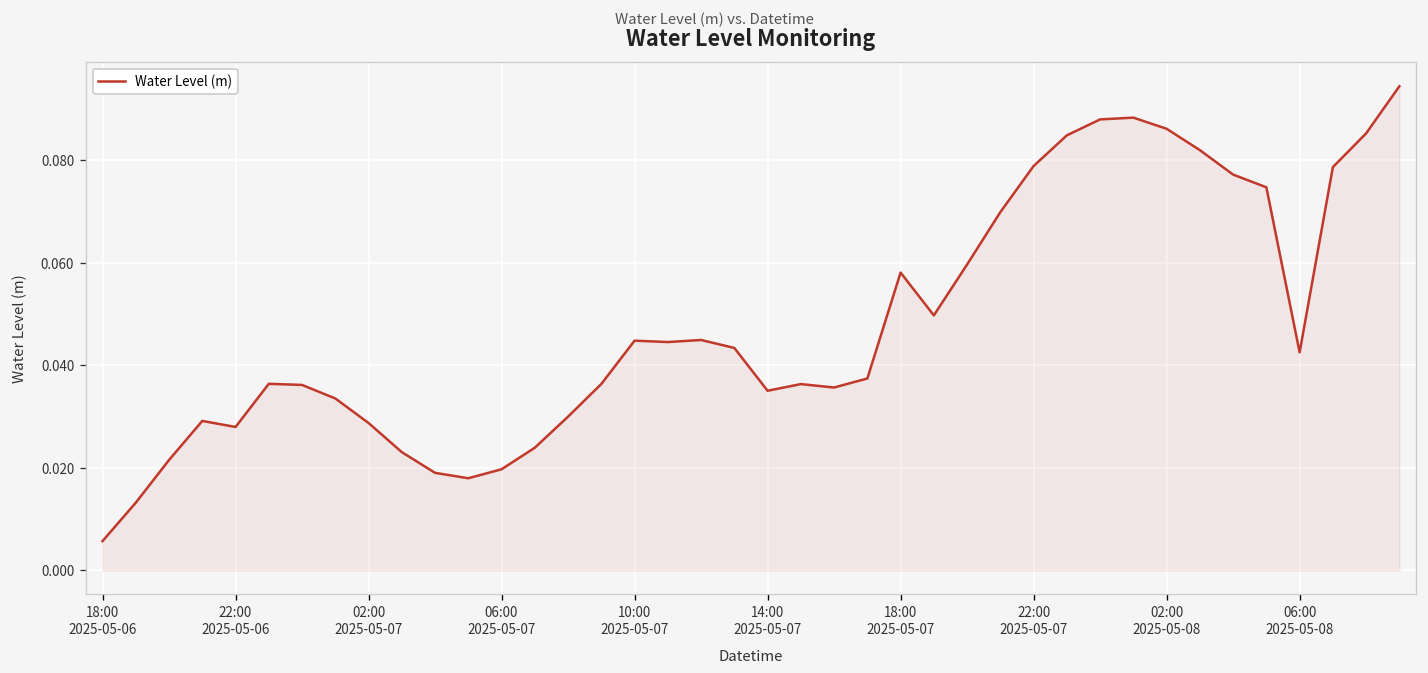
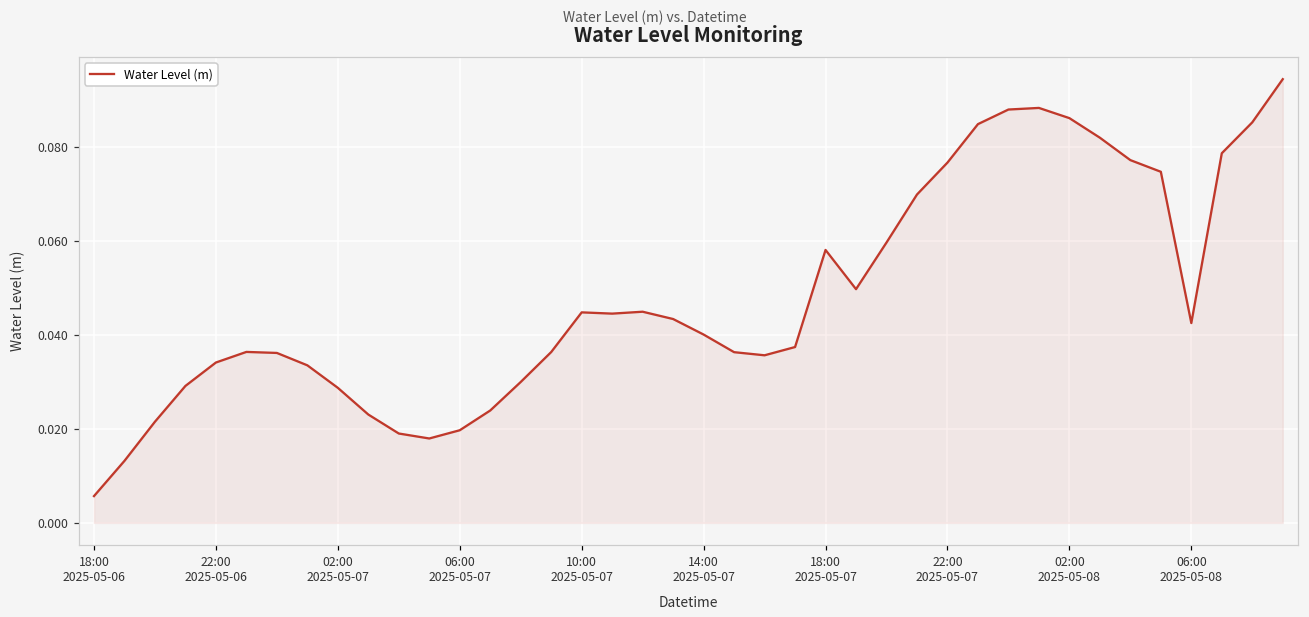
22:00 2025-05-06: 0.028 -> 0.034
14:00 2025-05-07: 0.035 -> 0.040
22:00 2025-05-07: 0.079 -> 0.077
